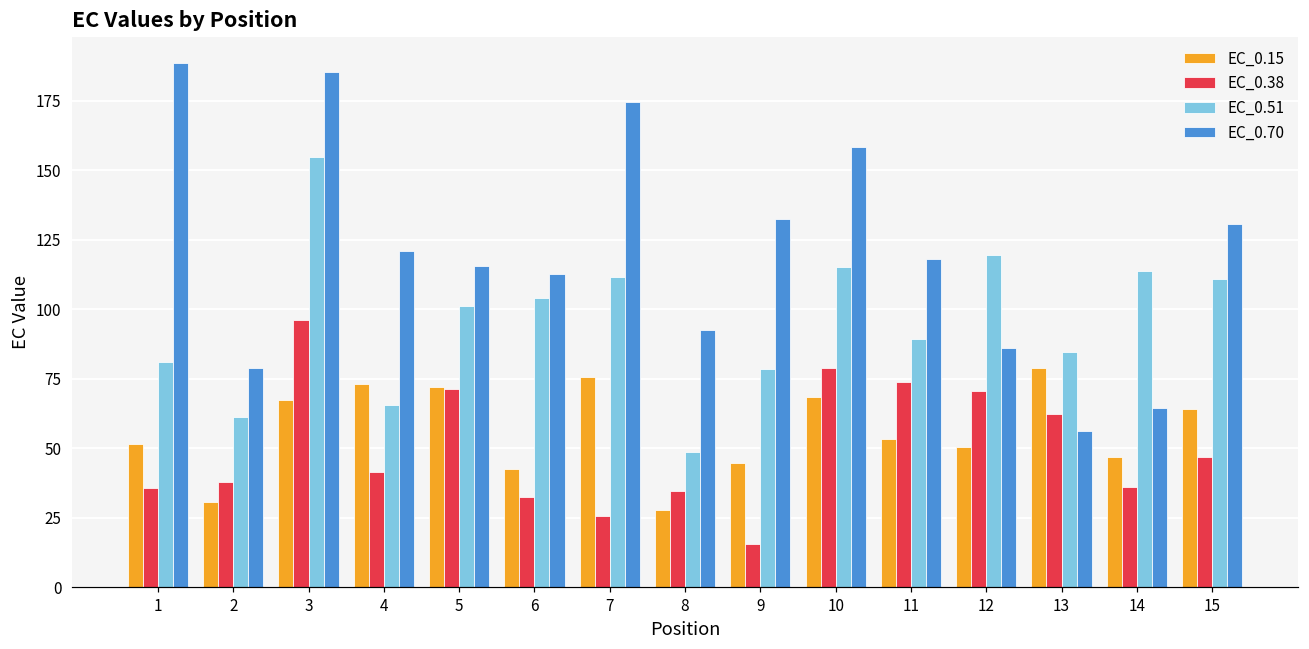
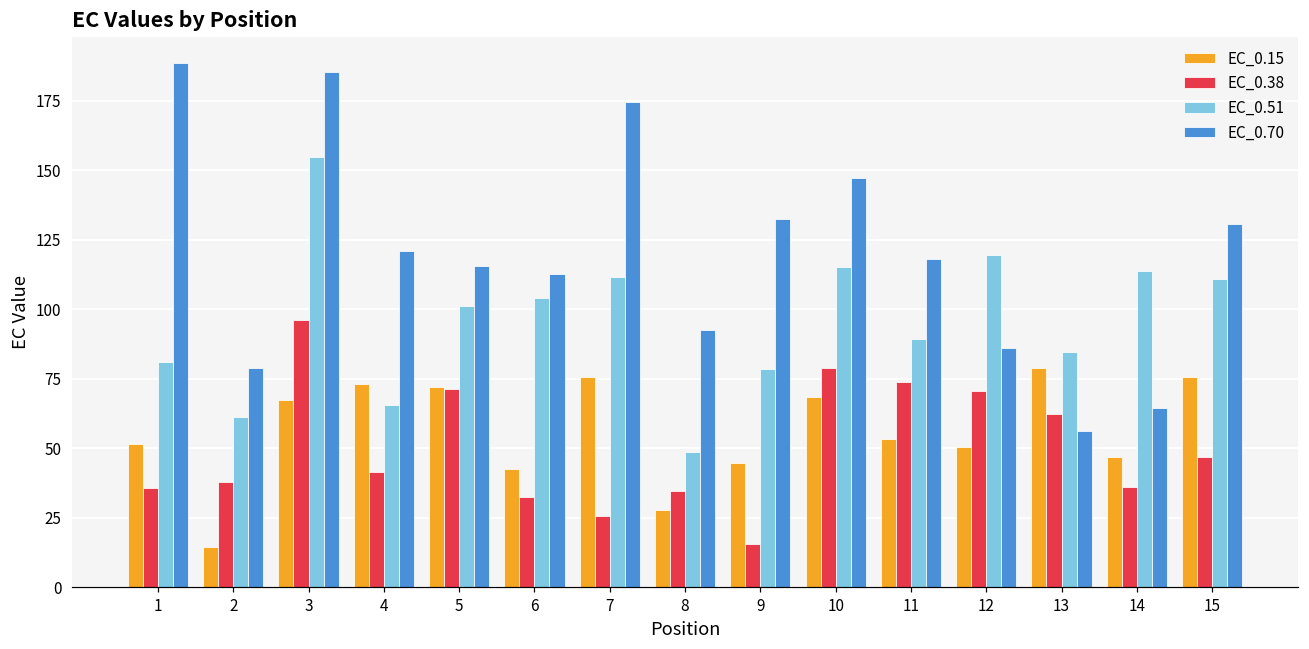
EC_0.15, 2: 30 -> 14
EC_0.70, 10: 159 -> 147
EC_0.15, 15: 64 -> 75
